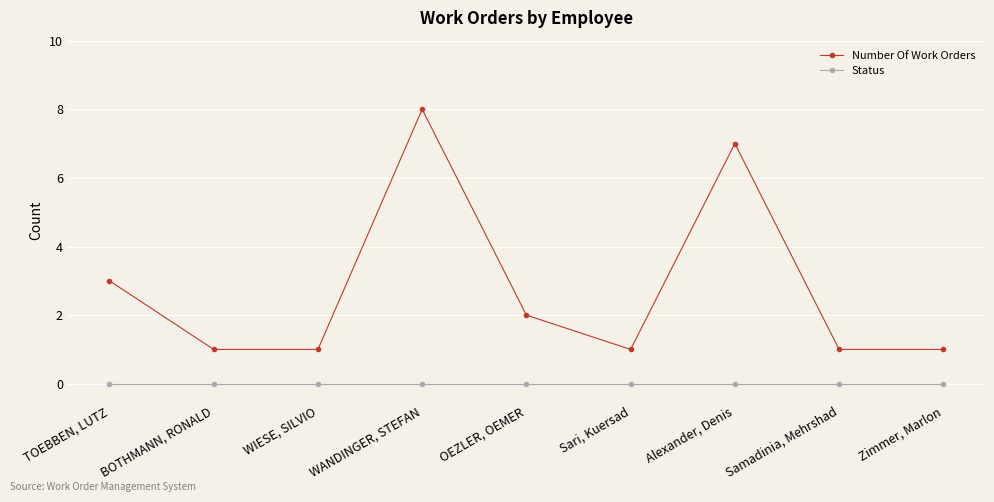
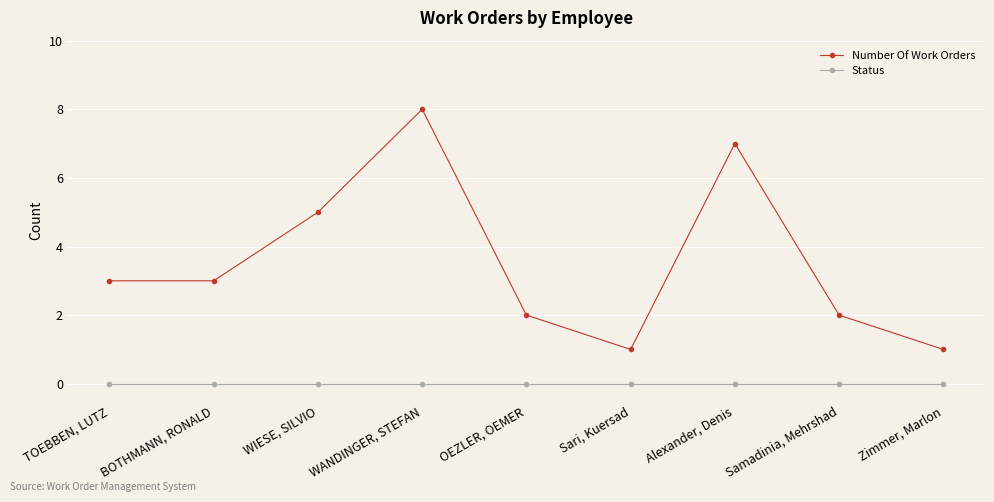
Number Of Work Orders, BOTHMANN, RONALD: 1 -> 3
Number Of Work Orders, WIESE, SILVIO: 1 -> 5
Number Of Work Orders, Samadinia, Mehrshad: 1 -> 2
